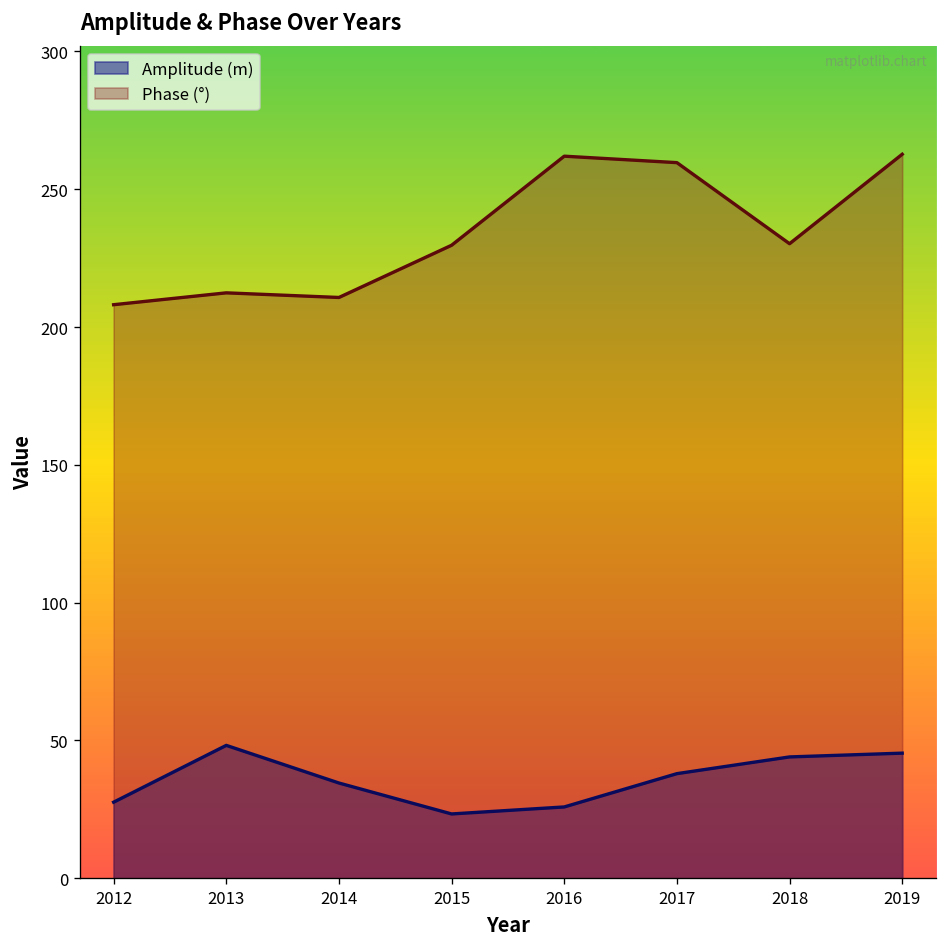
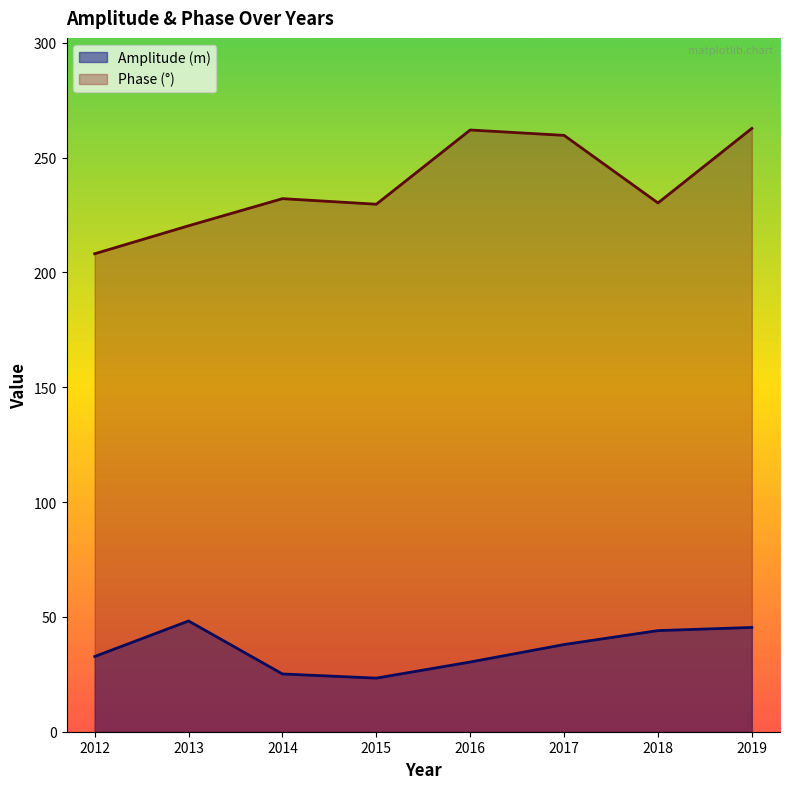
Amplitude (m), 2012: 28 -> 33
Phase (°), 2013: 212 -> 220
Amplitude (m), 2014: 35 -> 25
Phase (°), 2014: 211 -> 232
Amplitude (m), 2016: 26 -> 30
